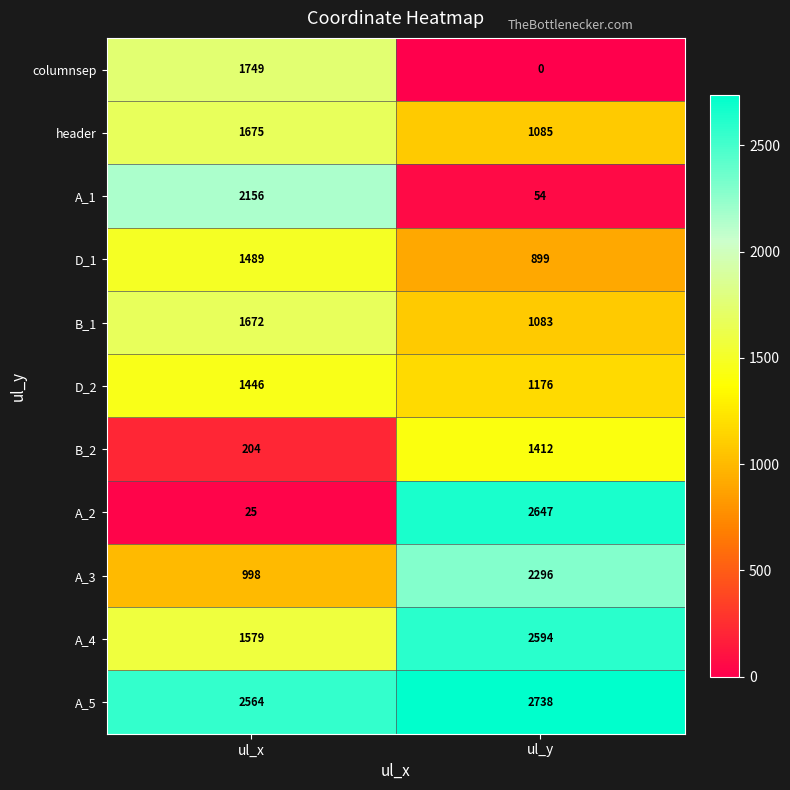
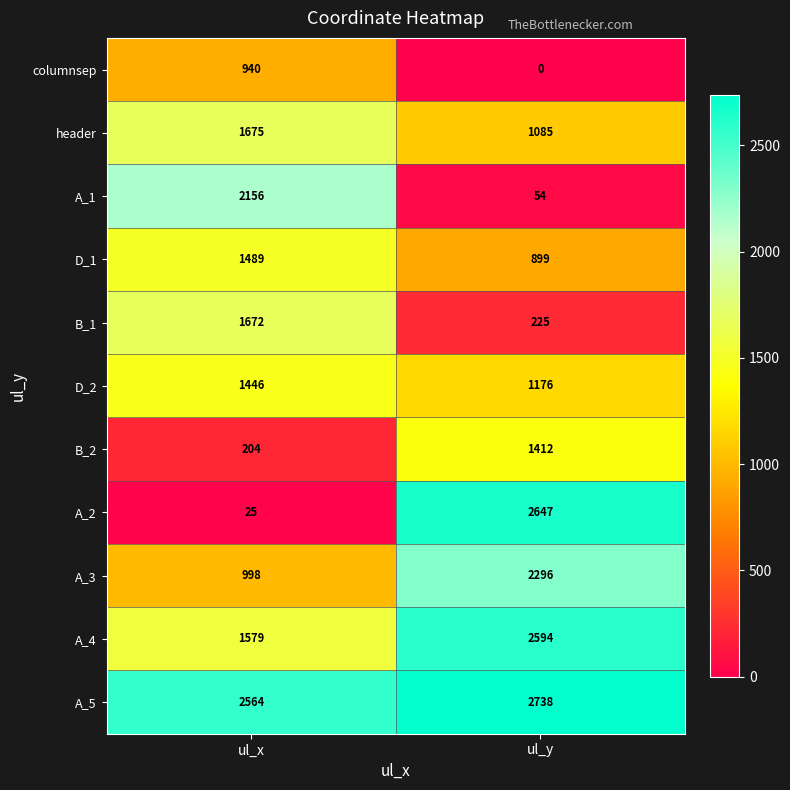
columnsep, ul_x: 1749 -> 940
B_1, ul_y: 1083 -> 225
